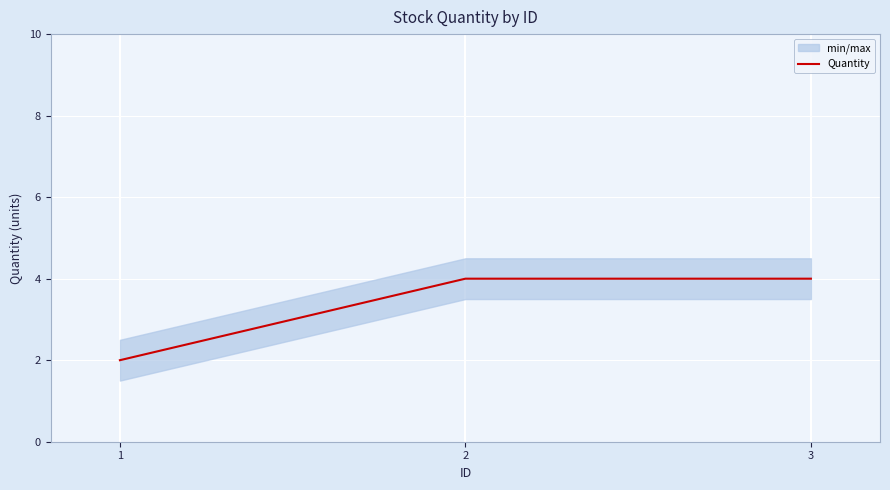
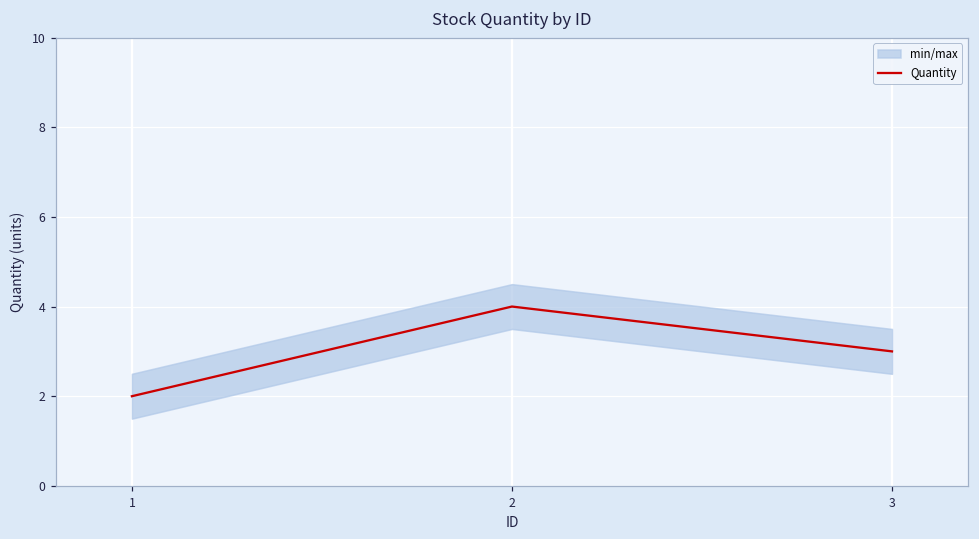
Quantity, 3: 4 -> 3
